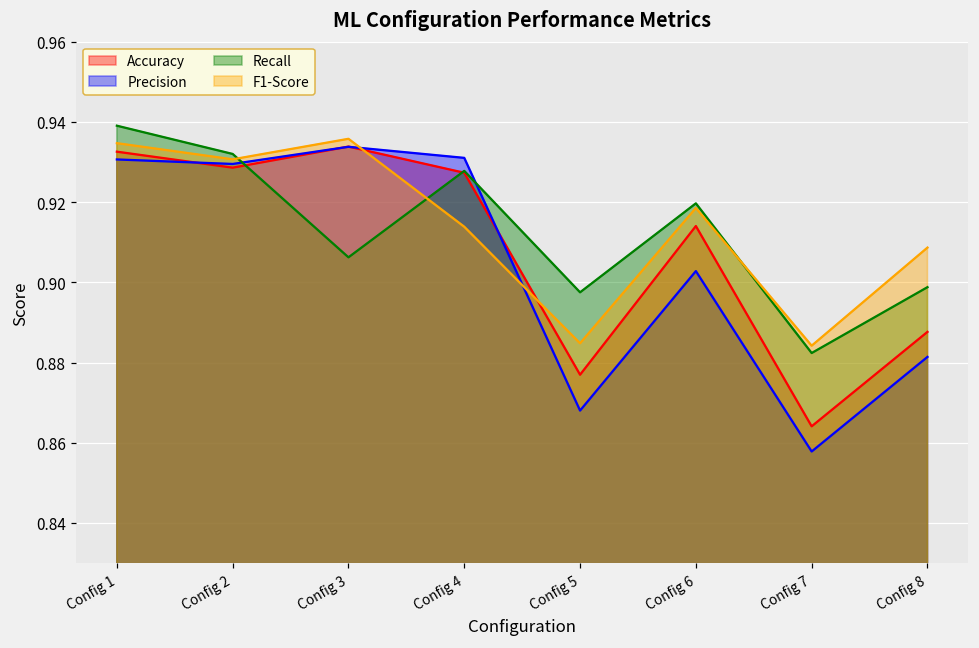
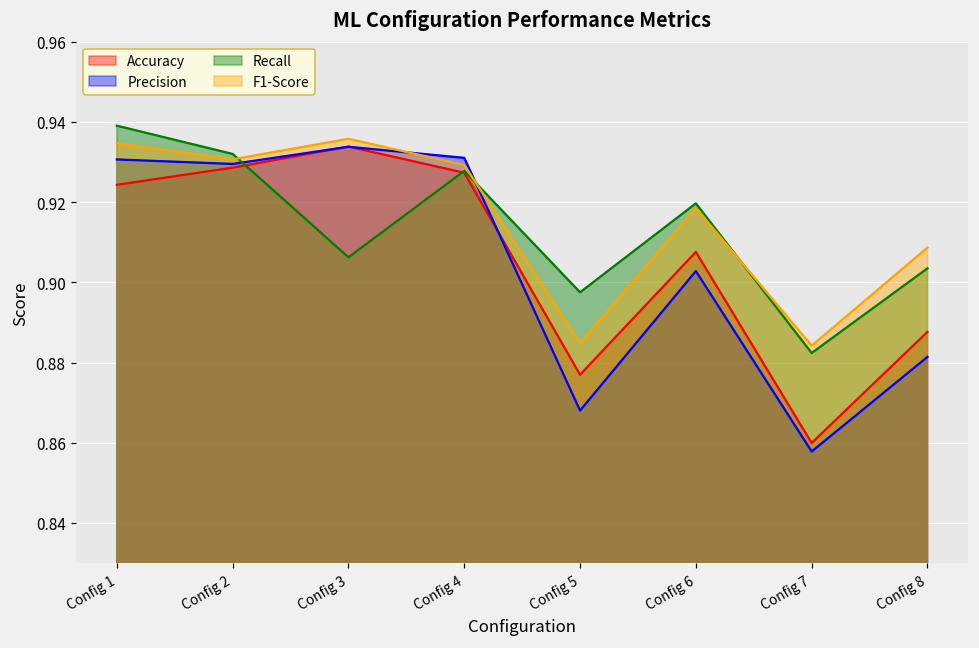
Accuracy, Config 1: 0.933 -> 0.924
F1-Score, Config 4: 0.914 -> 0.929
Accuracy, Config 6: 0.914 -> 0.908
Accuracy, Config 7: 0.864 -> 0.860
Recall, Config 8: 0.899 -> 0.903
